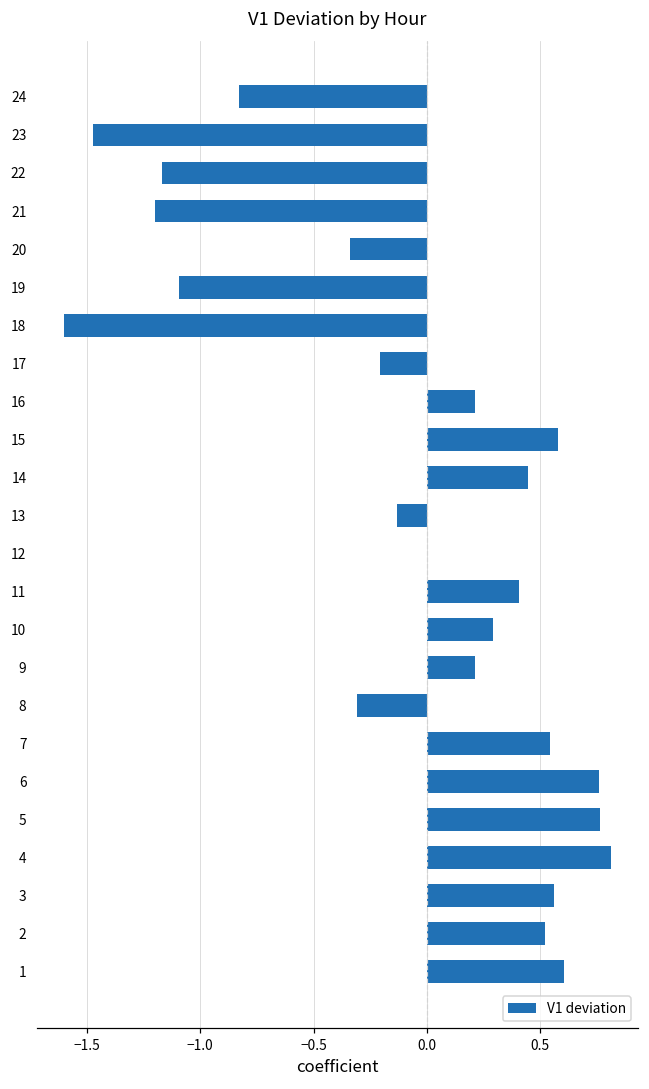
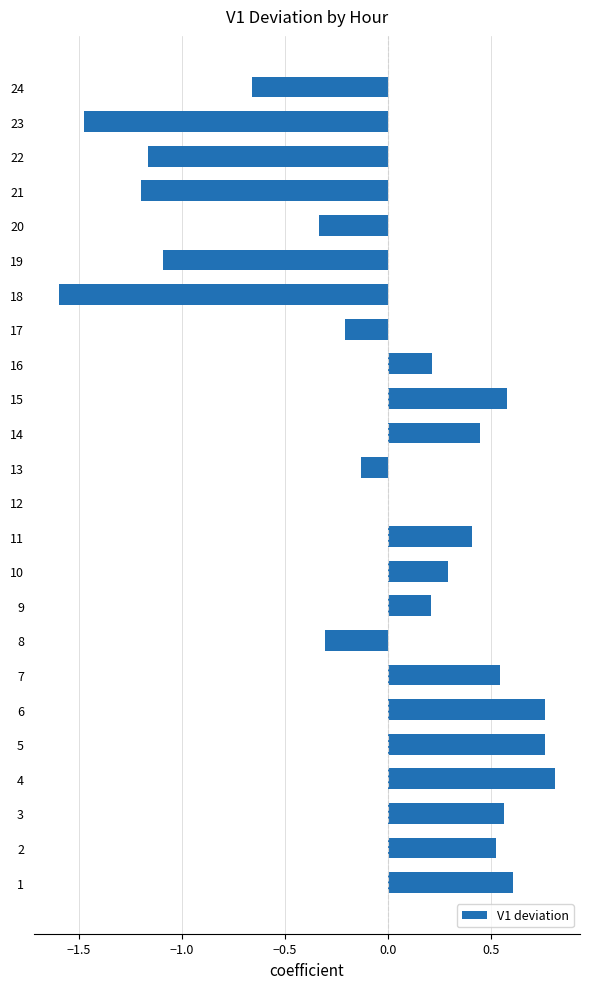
24: -0.83 -> -0.66
